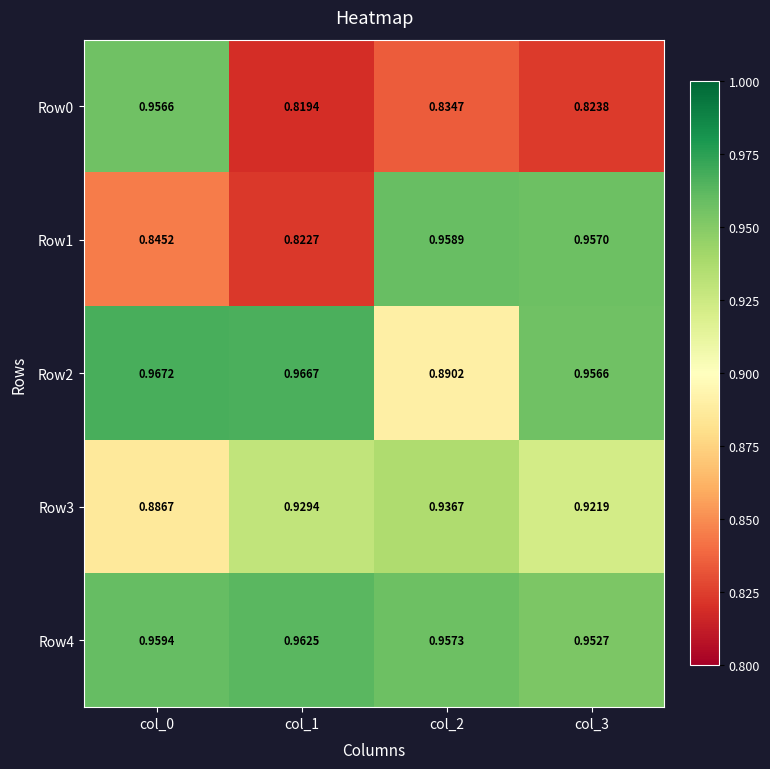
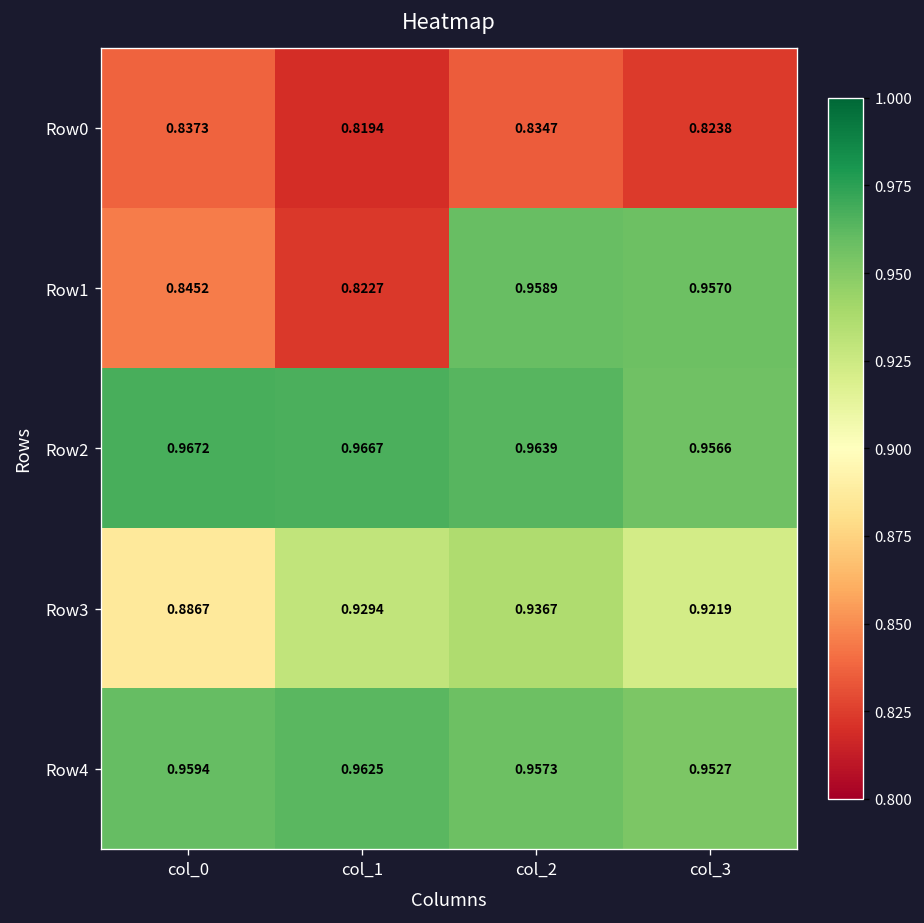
Row0, col_0: 0.9566 -> 0.8373
Row2, col_2: 0.8902 -> 0.9639
